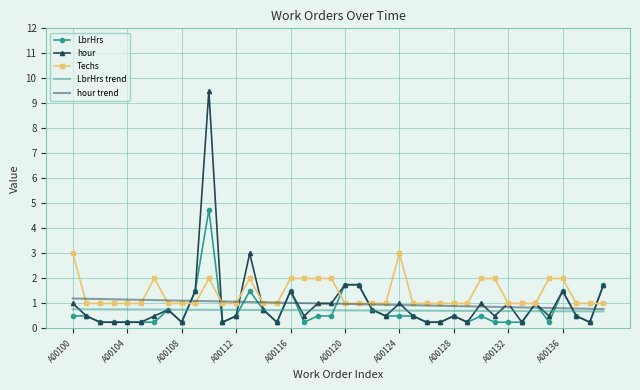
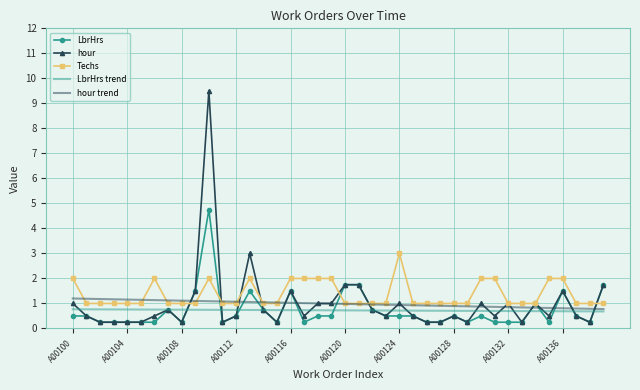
Techs, A00100: 3 -> 2
